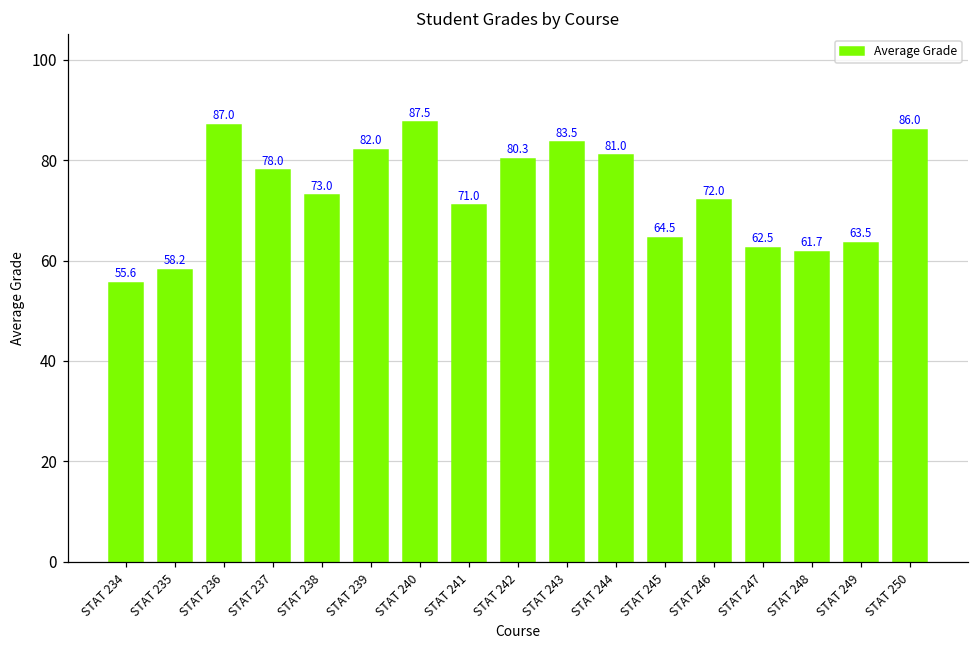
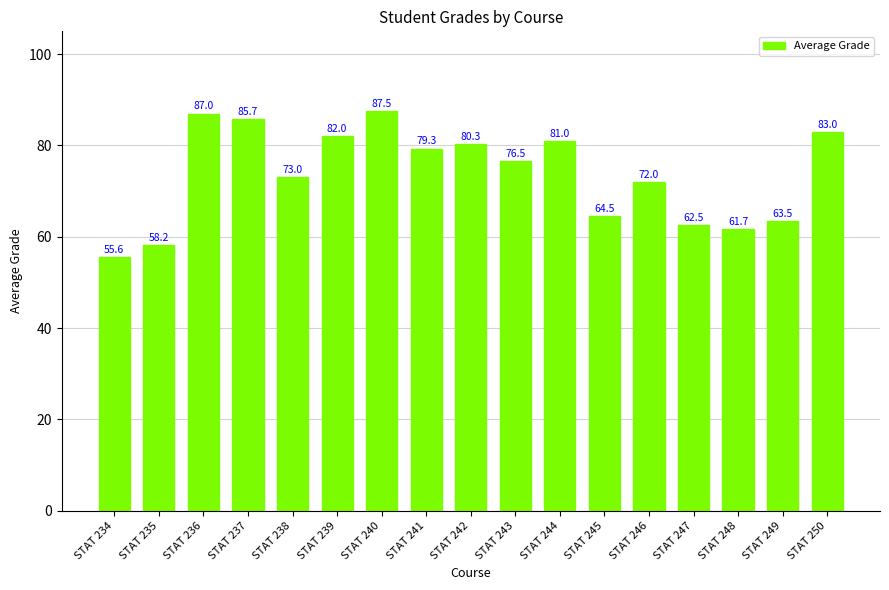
STAT 237: 78.0 -> 85.7
STAT 241: 71.0 -> 79.3
STAT 243: 83.5 -> 76.5
STAT 250: 86.0 -> 83.0
